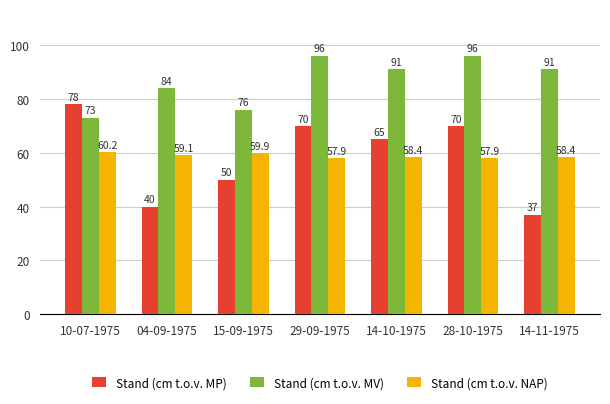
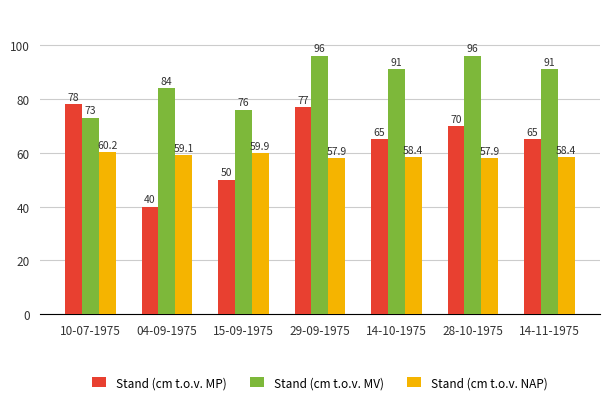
Stand (cm t.o.v. MP), 29-09-1975: 70 -> 77
Stand (cm t.o.v. MP), 14-11-1975: 37 -> 65
